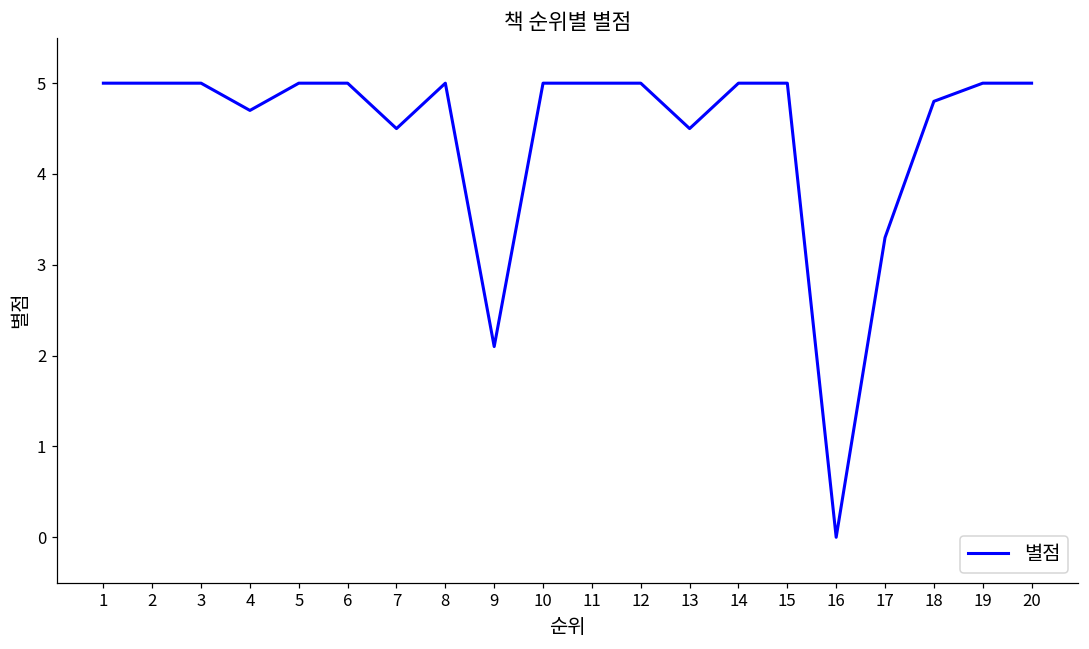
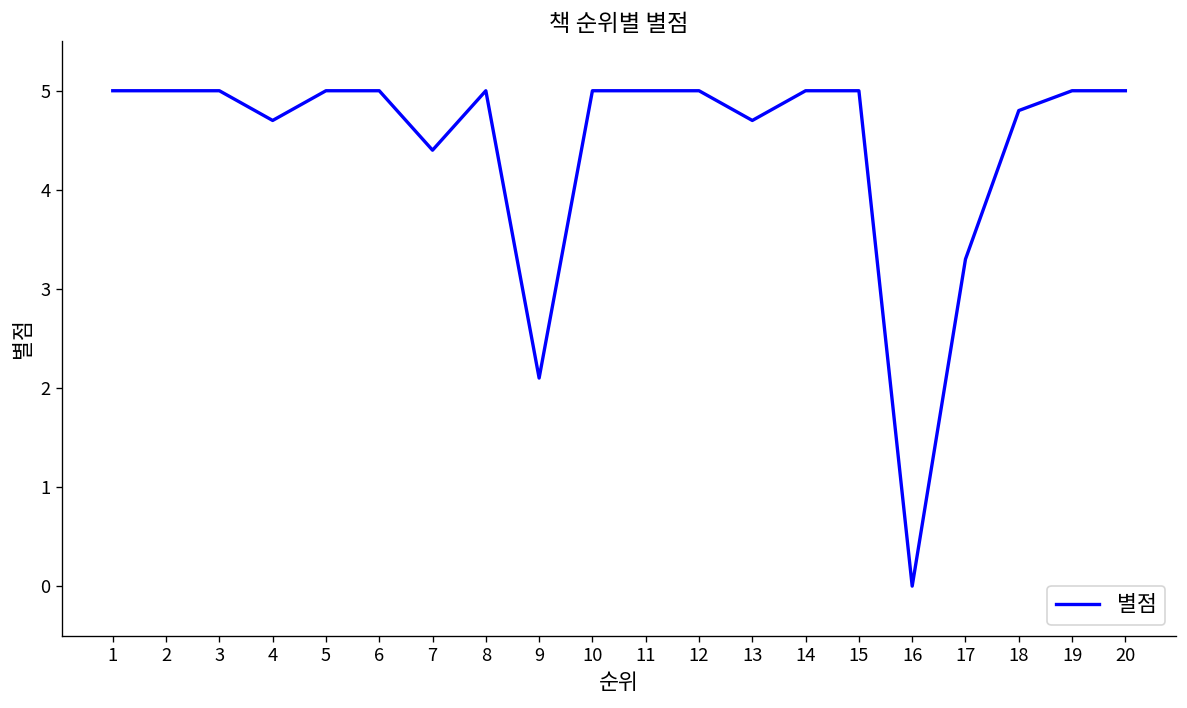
7: 4.5 -> 4.4
13: 4.5 -> 4.7
